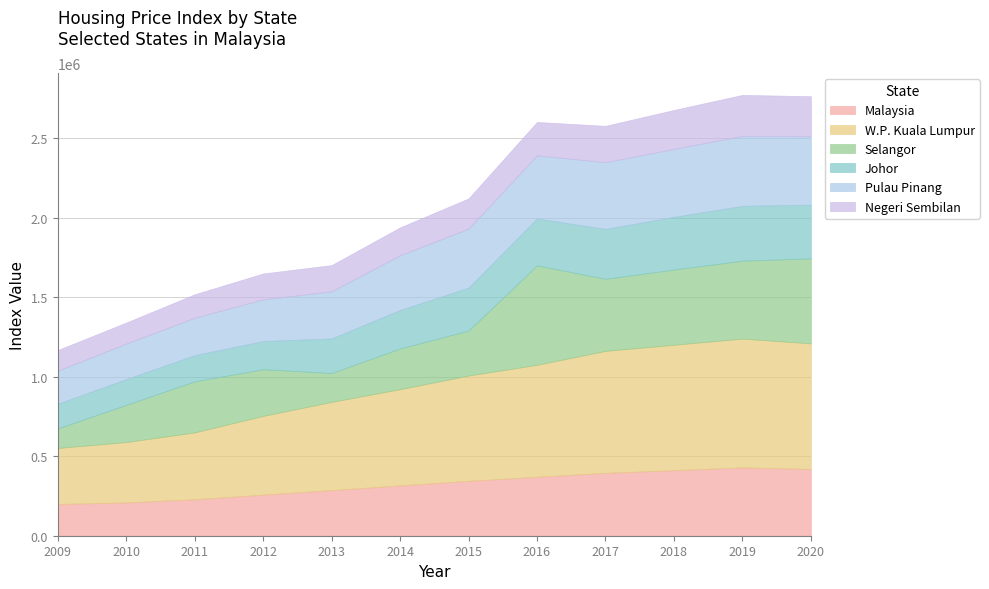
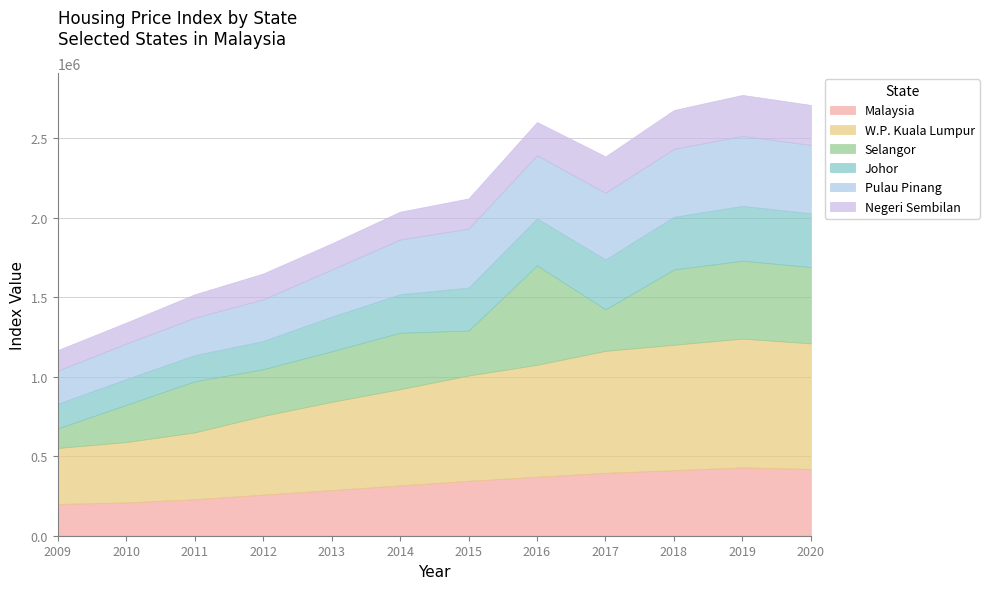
Selangor, 2013: 180000 -> 320000
Selangor, 2014: 260000 -> 350000
Selangor, 2017: 450000 -> 260000
Selangor, 2020: 530000 -> 480000
